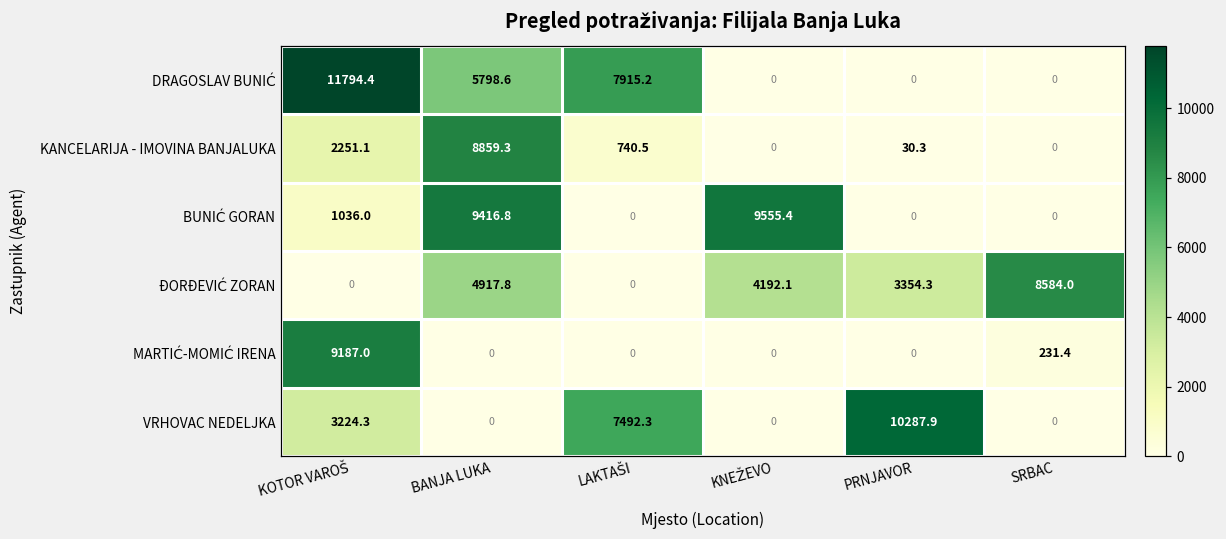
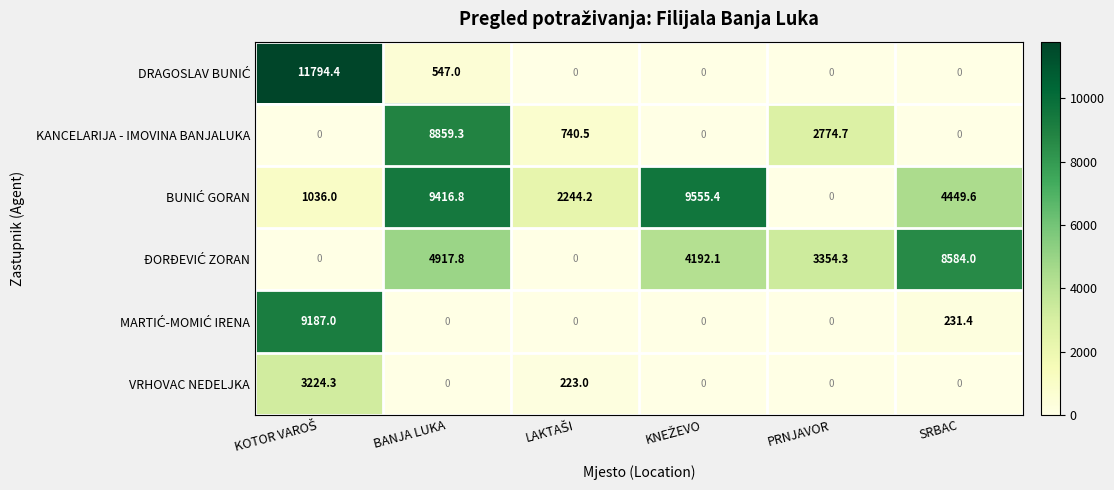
DRAGOSLAV BUNIĆ, BANJA LUKA: 5798.6 -> 547.0
DRAGOSLAV BUNIĆ, LAKTAŠI: 7915.2 -> 0
KANCELARIJA - IMOVINA BANJALUKA, KOTOR VAROŠ: 2251.1 -> 0
KANCELARIJA - IMOVINA BANJALUKA, PRNJAVOR: 30.3 -> 2774.7
BUNIĆ GORAN, LAKTAŠI: 0 -> 2244.2
BUNIĆ GORAN, SRBAC: 0 -> 4449.6
VRHOVAC NEDELJKA, LAKTAŠI: 7492.3 -> 223.0
VRHOVAC NEDELJKA, PRNJAVOR: 10287.9 -> 0
